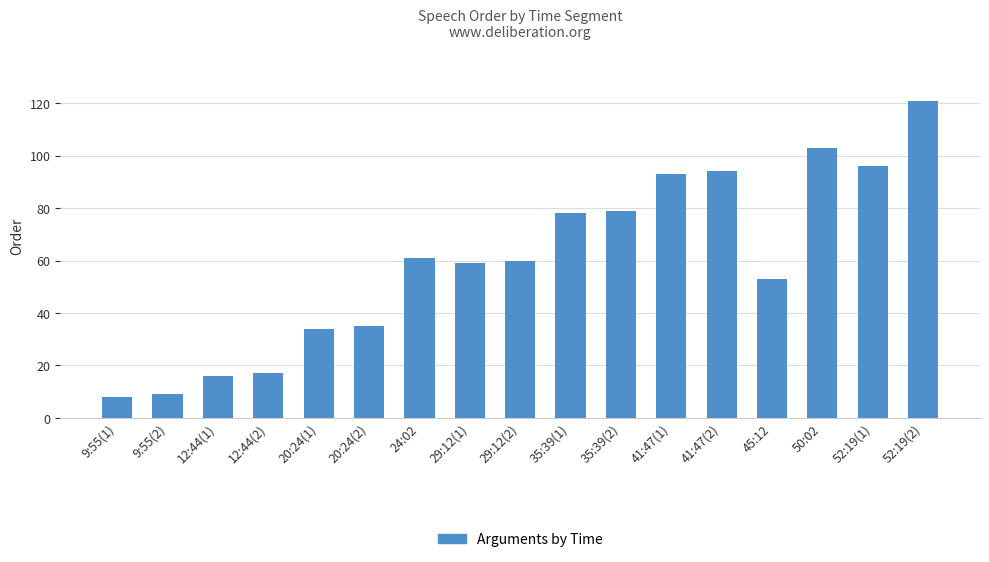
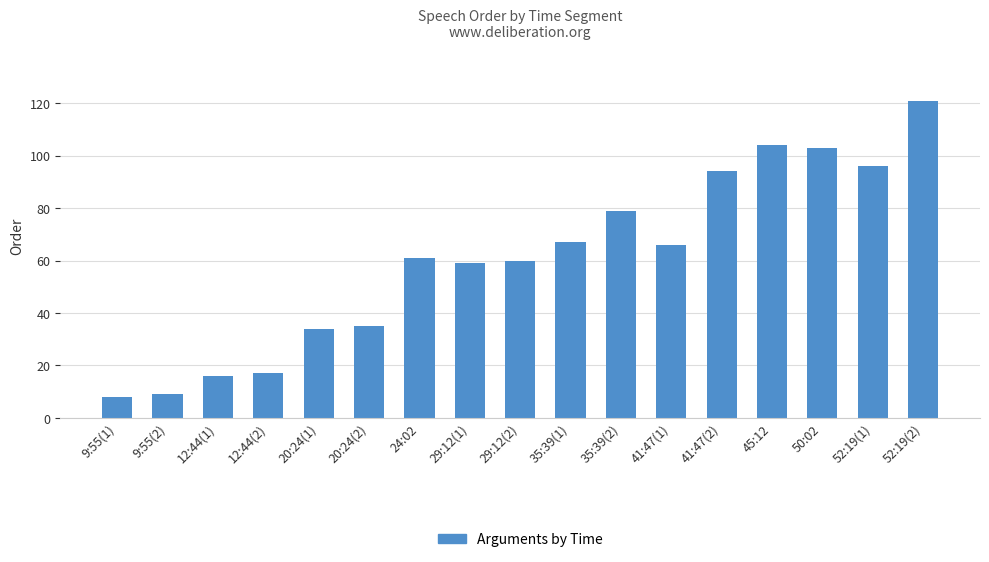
35:39(1): 78 -> 67
41:47(1): 93 -> 66
45:12: 53 -> 104
